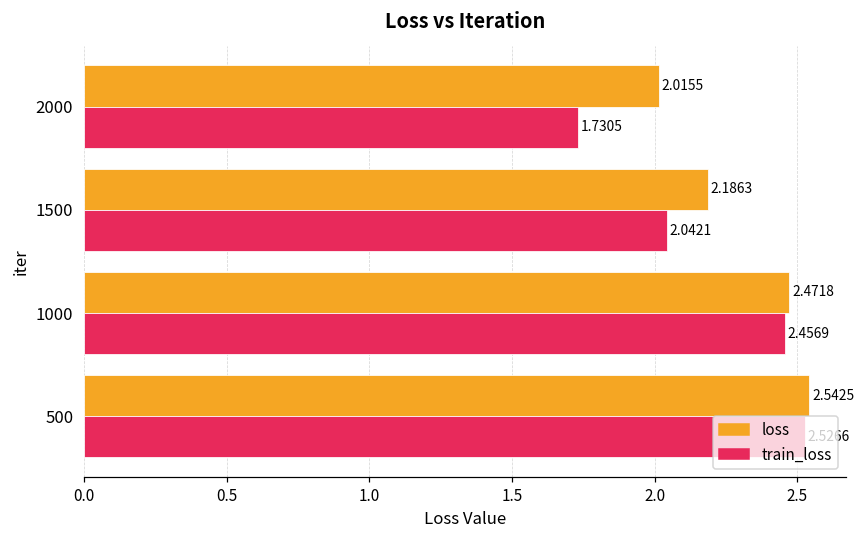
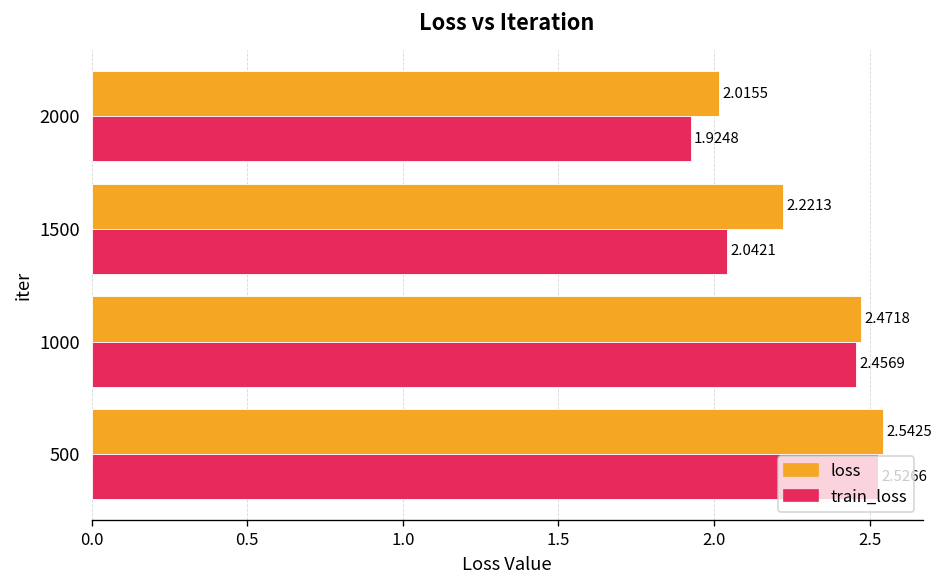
train_loss, 2000: 1.7305 -> 1.9248
loss, 1500: 2.1863 -> 2.2213
